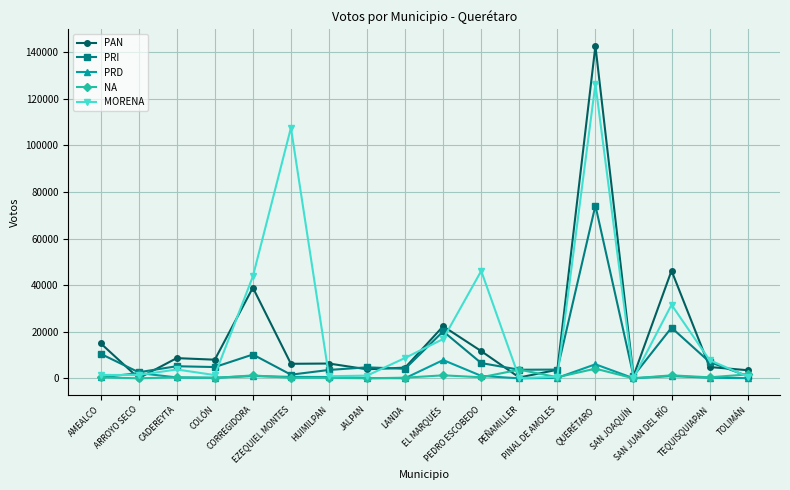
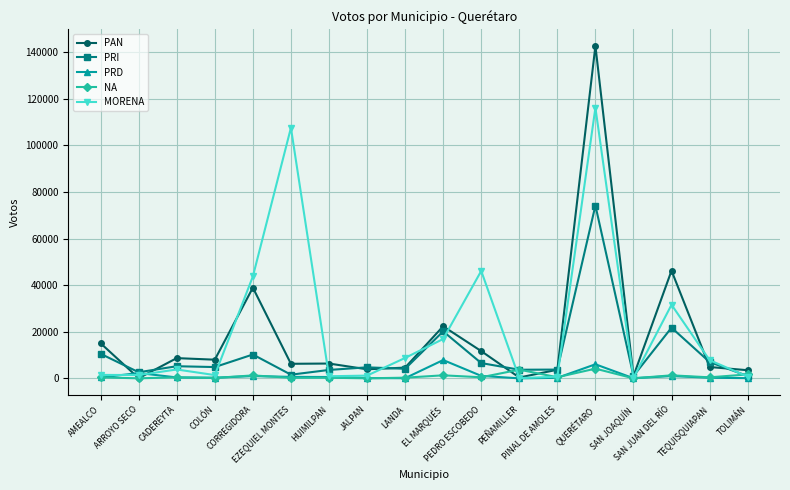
MORENA, QUERÉTARO: 126000 -> 116000
